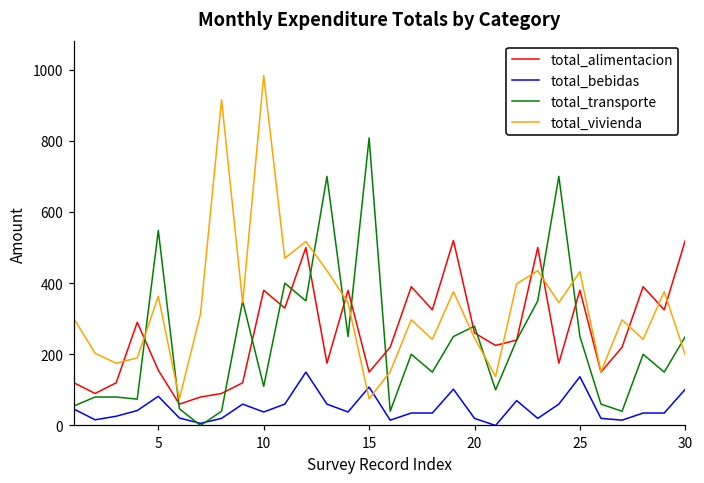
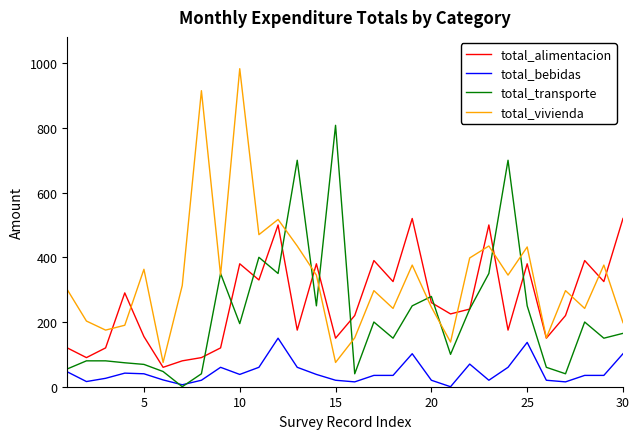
total_bebidas, 5: 80 -> 40
total_transporte, 5: 550 -> 70
total_transporte, 10: 110 -> 200
total_bebidas, 15: 110 -> 20
total_transporte, 30: 250 -> 170
